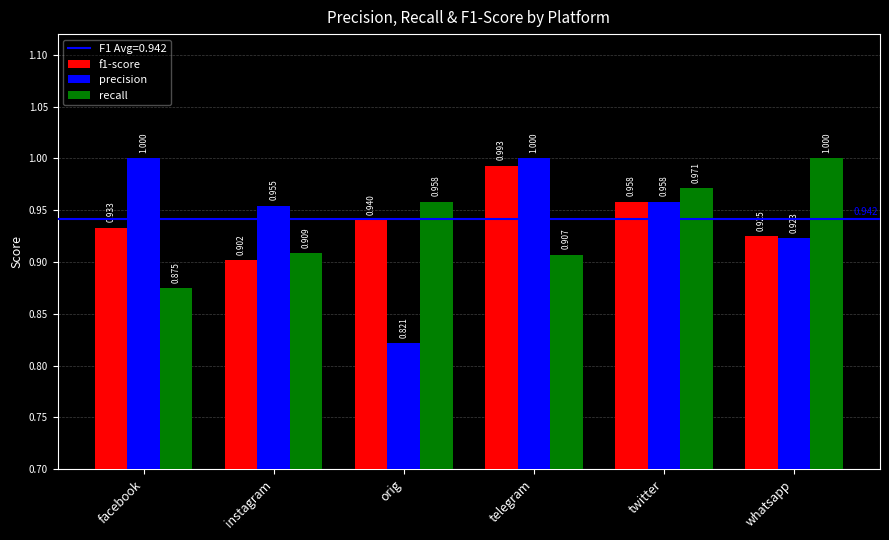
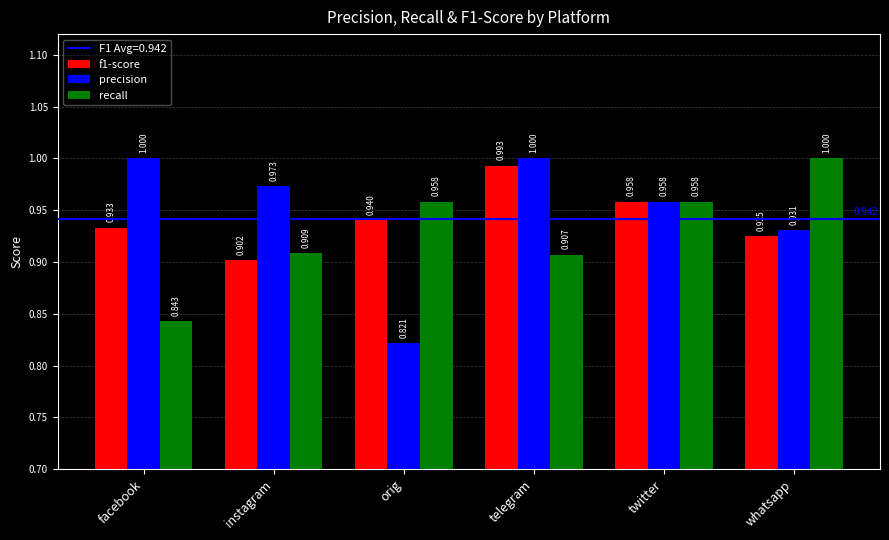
recall, facebook: 0.875 -> 0.843
precision, instagram: 0.955 -> 0.973
recall, twitter: 0.971 -> 0.958
precision, whatsapp: 0.923 -> 0.931
